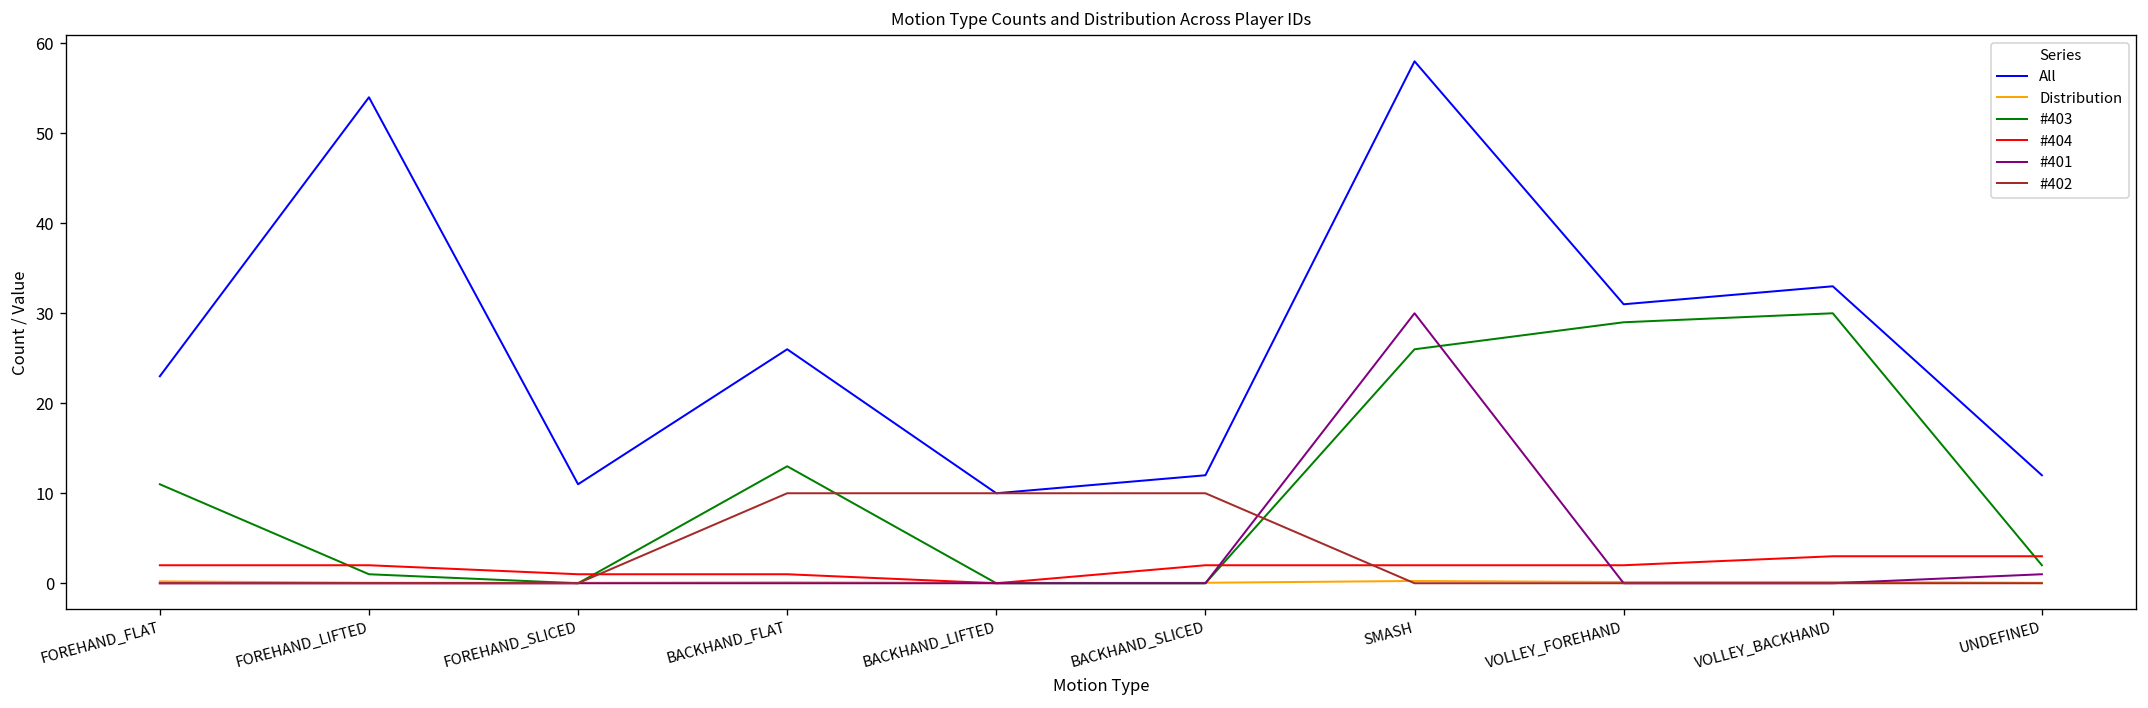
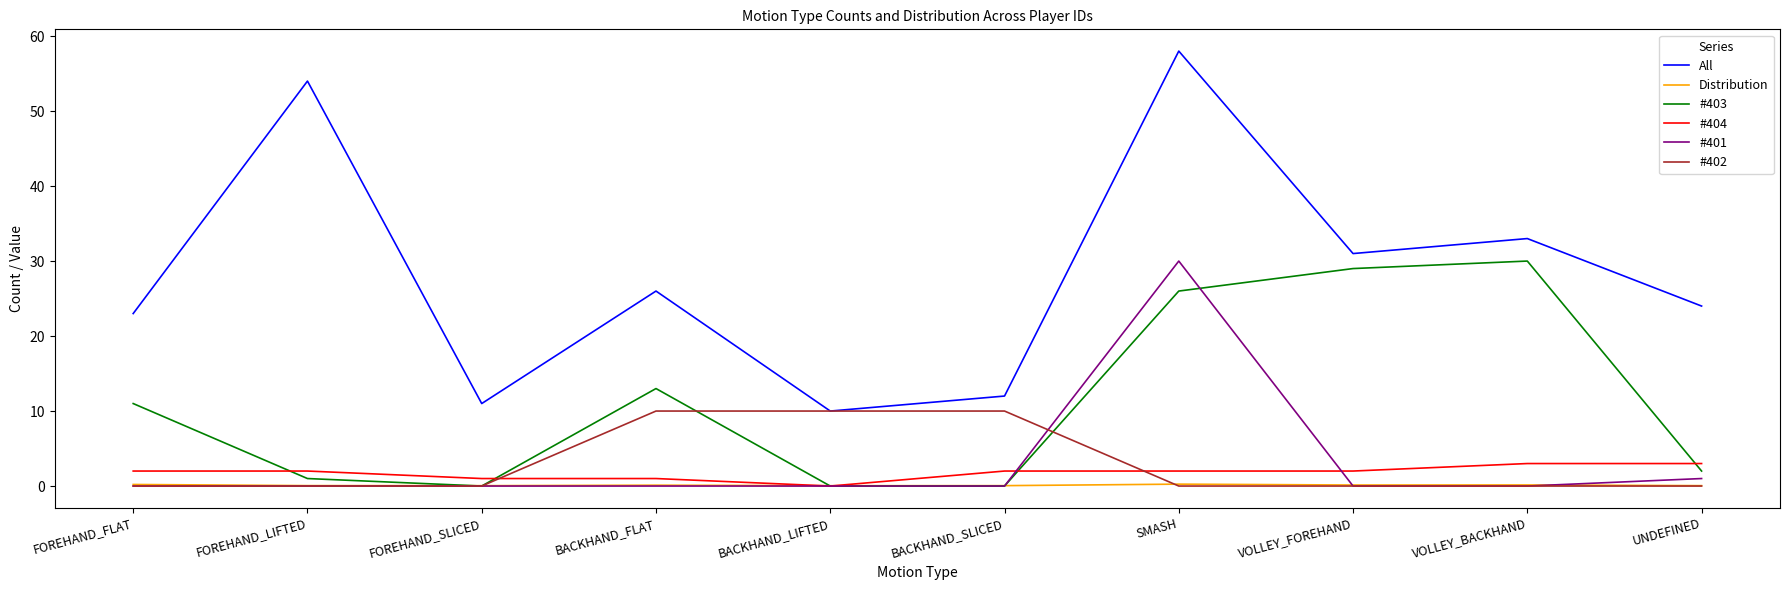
All, UNDEFINED: 12 -> 24
